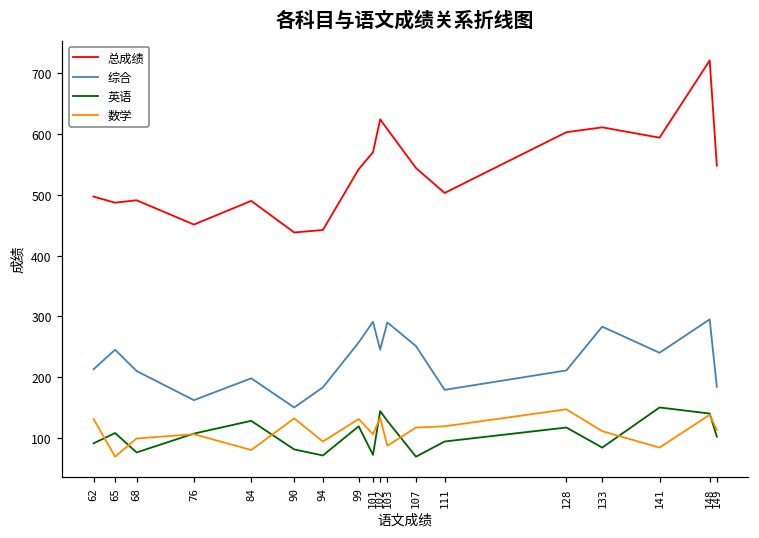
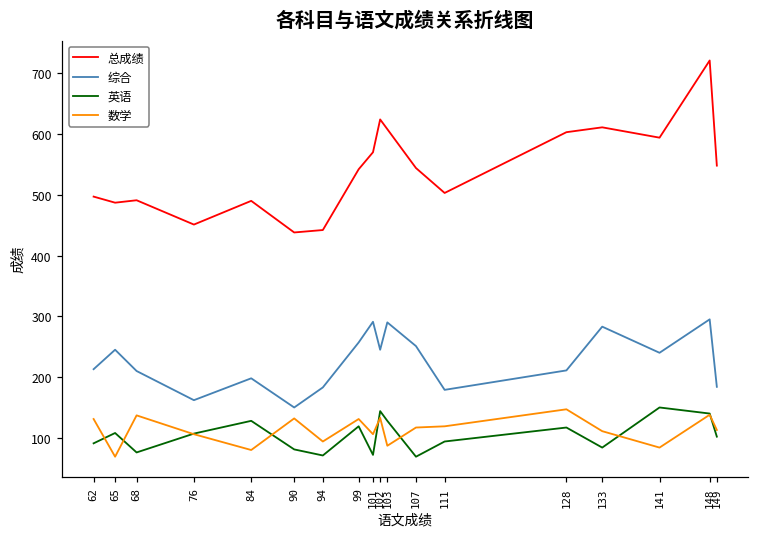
数学, 68: 100 -> 140
